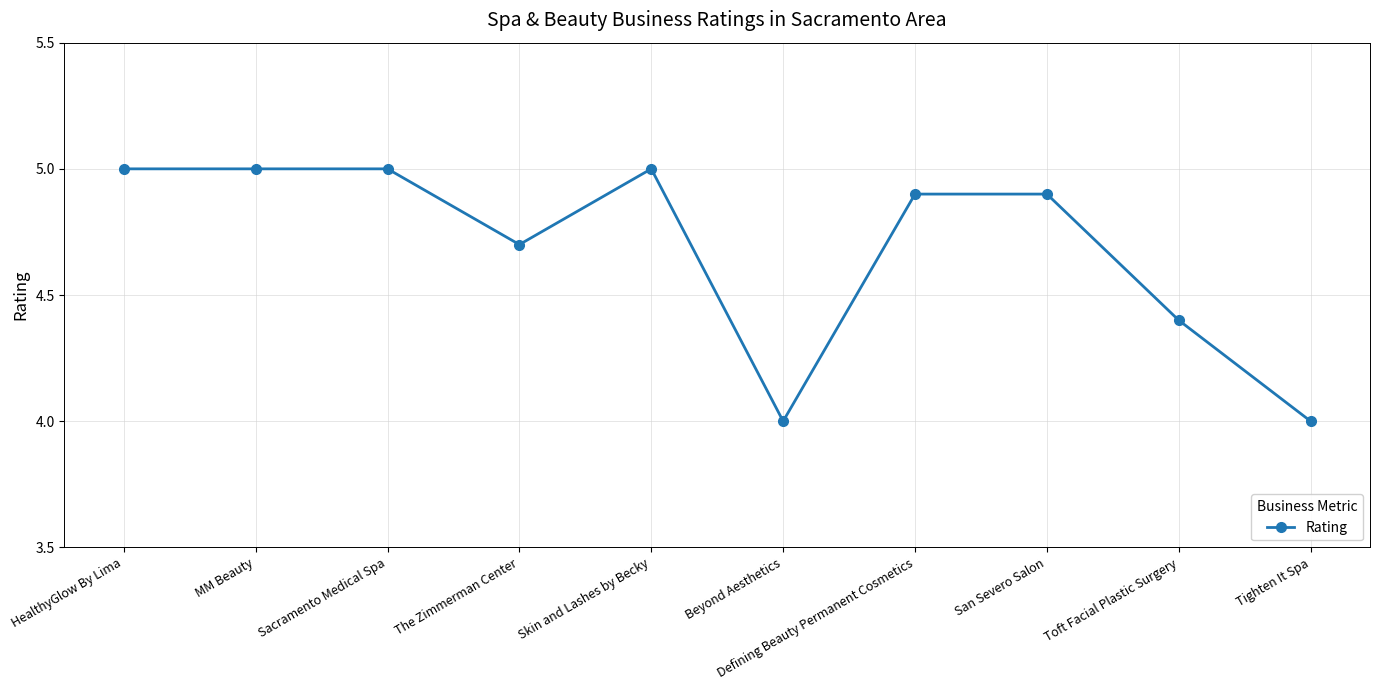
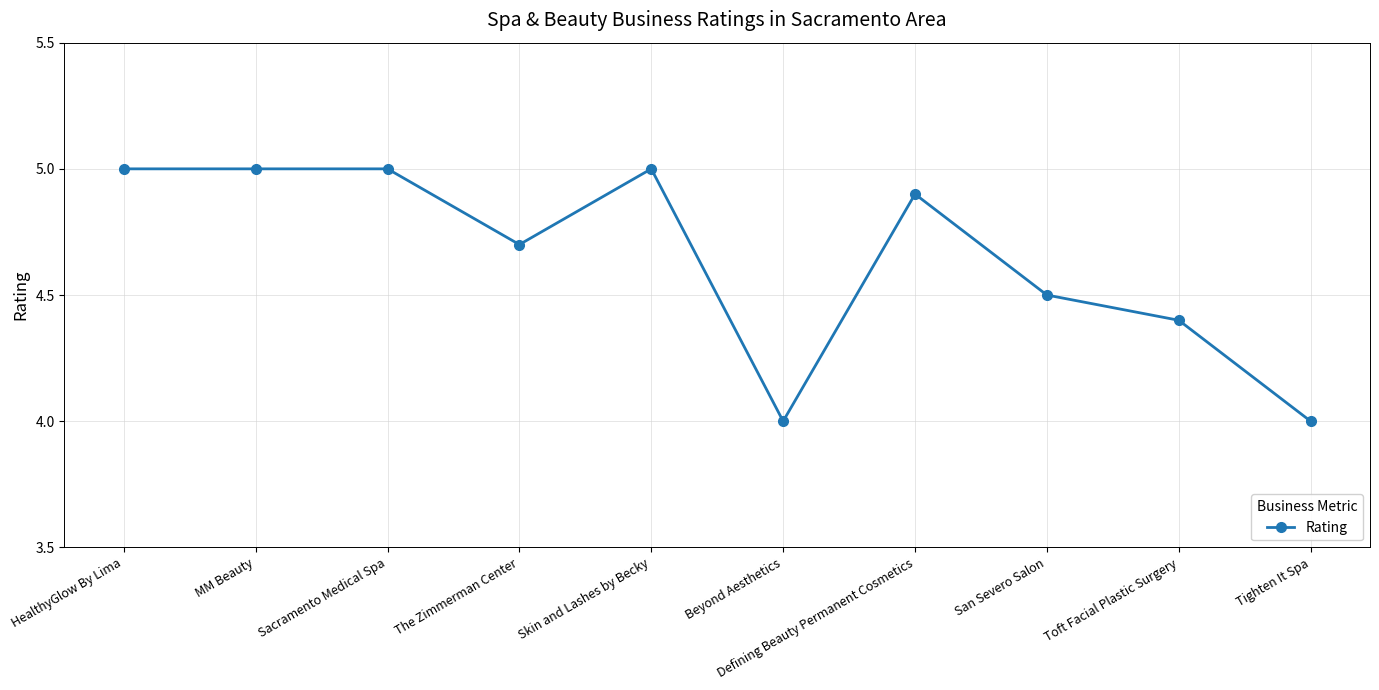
San Severo Salon: 4.9 -> 4.5
